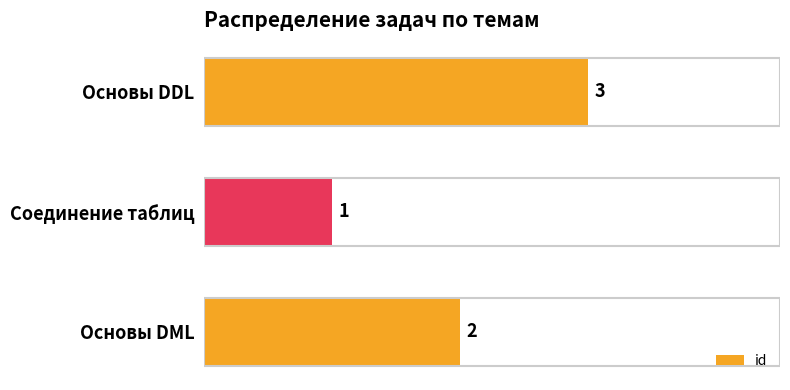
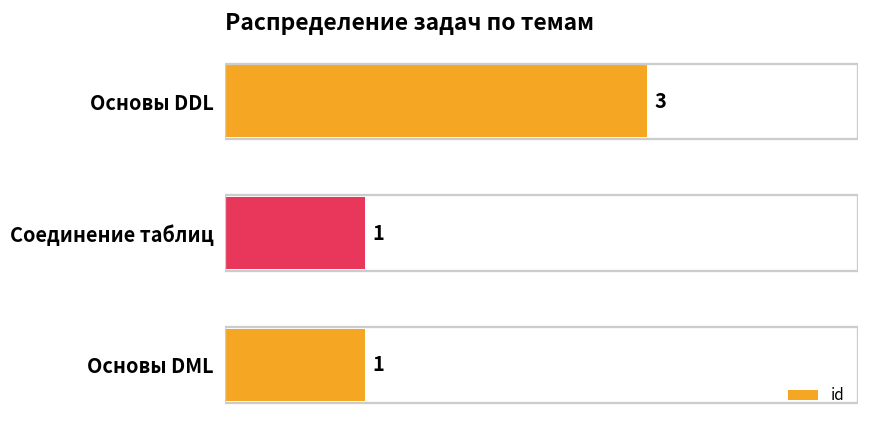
Основы DML: 2 -> 1
